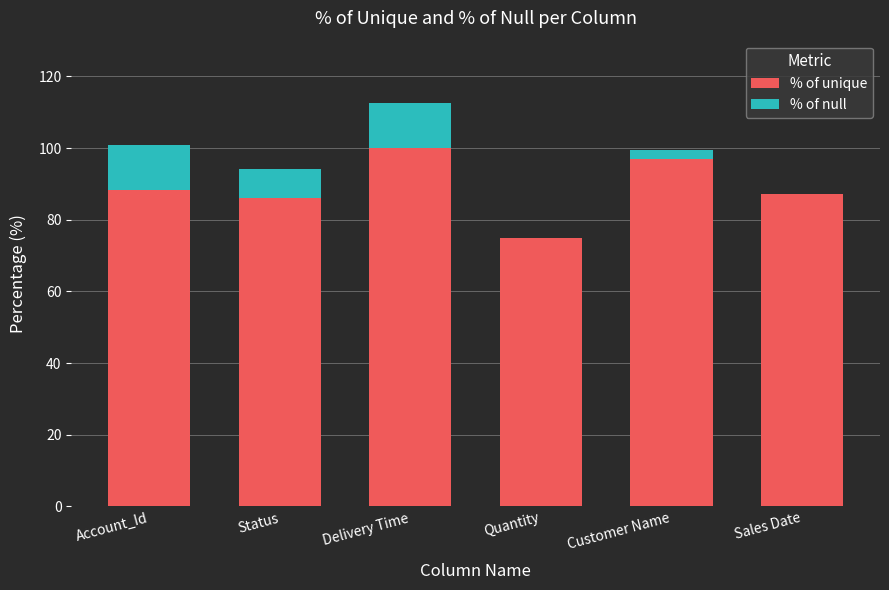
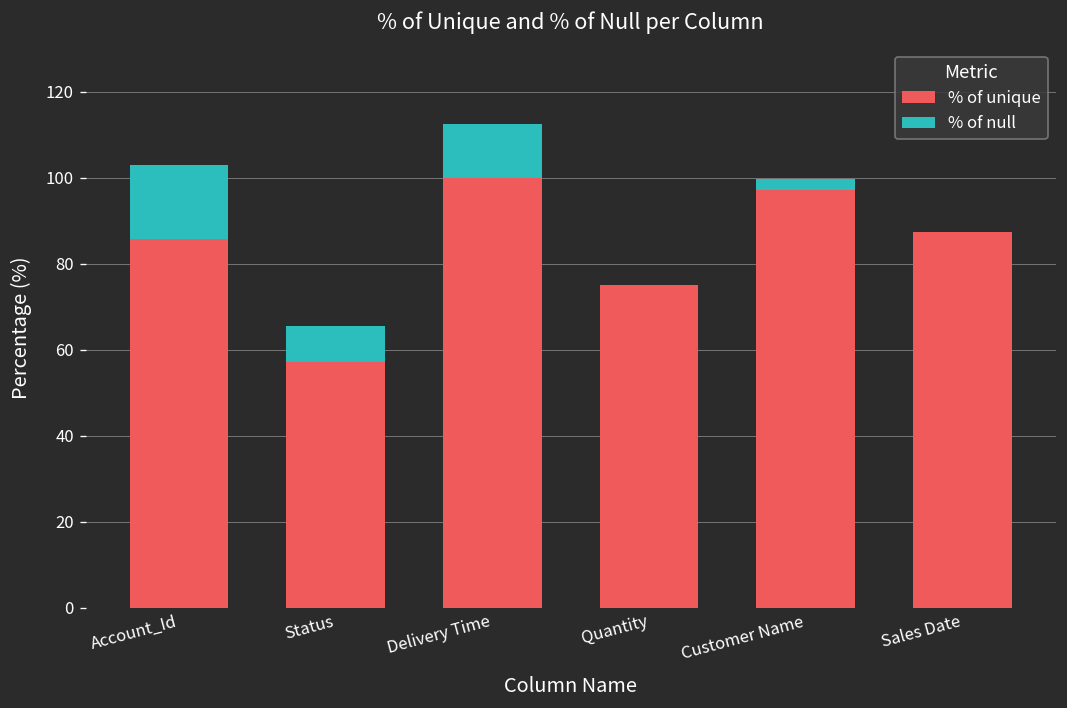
% of unique, Account_Id: 88 -> 86
% of null, Account_Id: 13 -> 17
% of unique, Status: 86 -> 57
